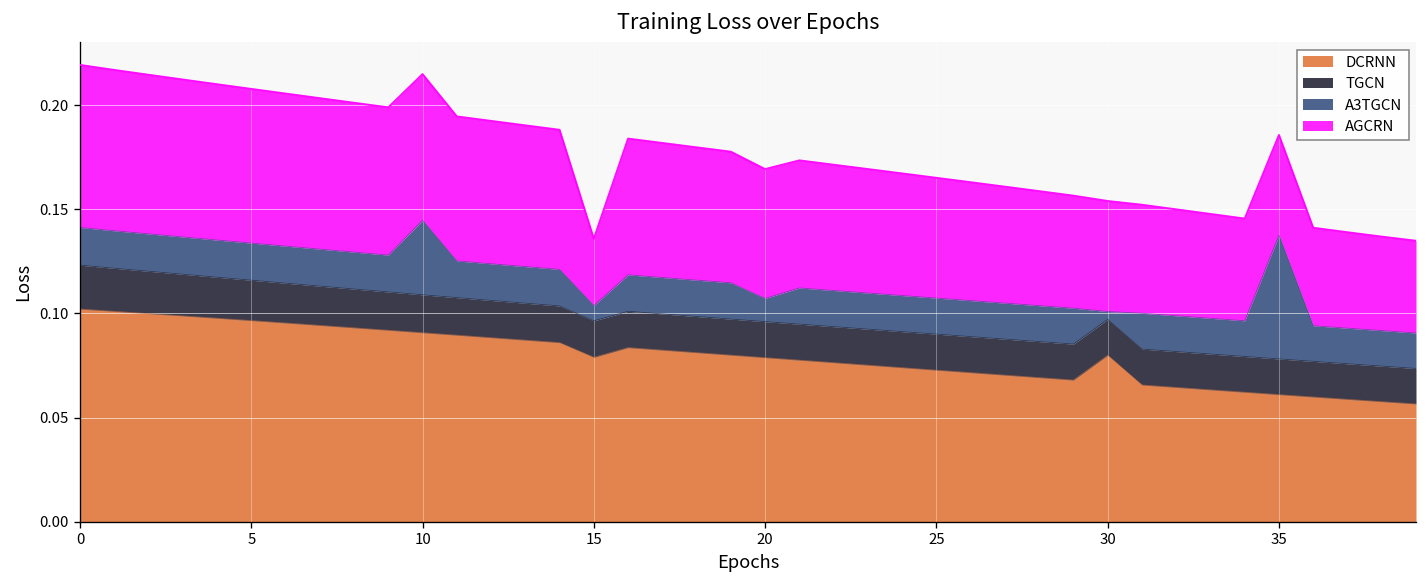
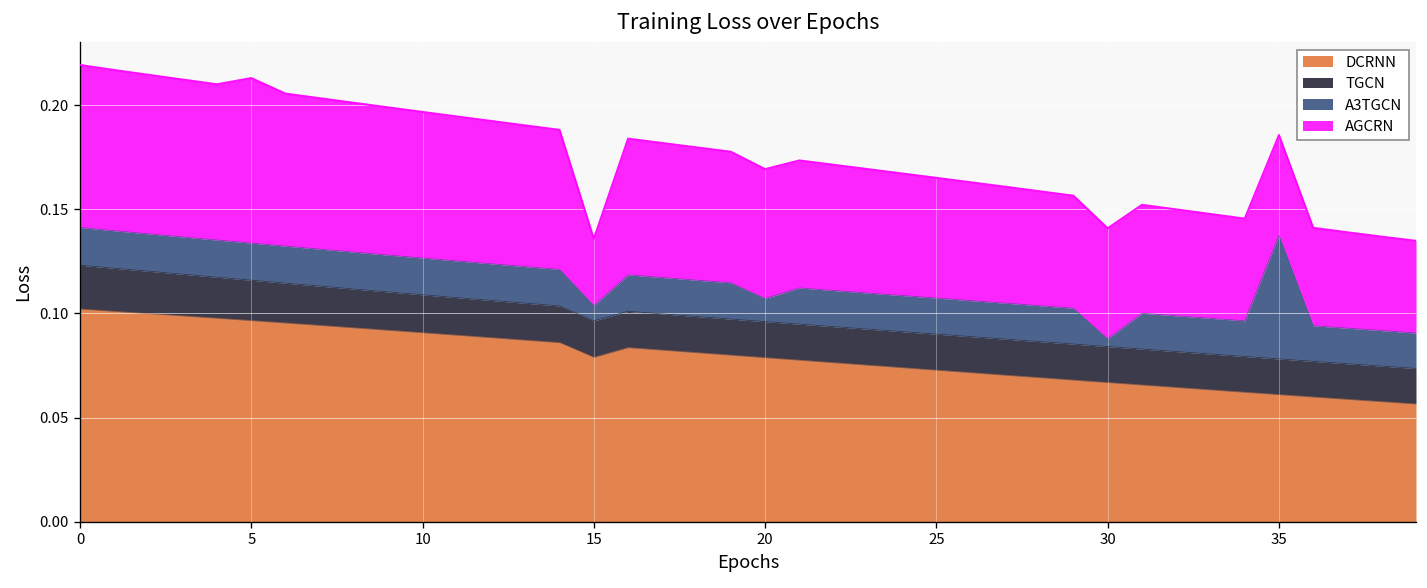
AGCRN, 5: 0.074 -> 0.079
A3TGCN, 10: 0.036 -> 0.018
DCRNN, 30: 0.080 -> 0.067
